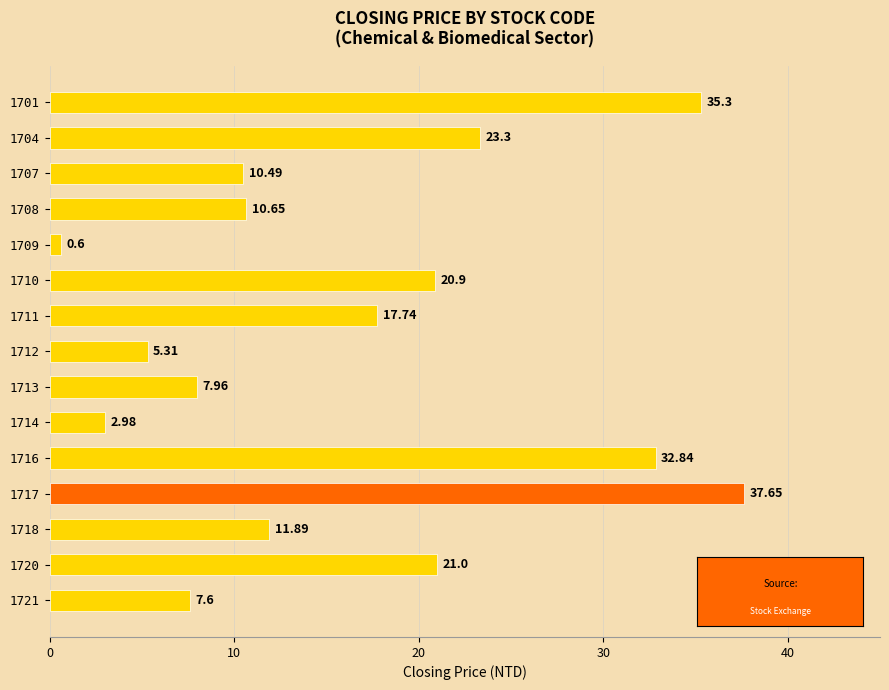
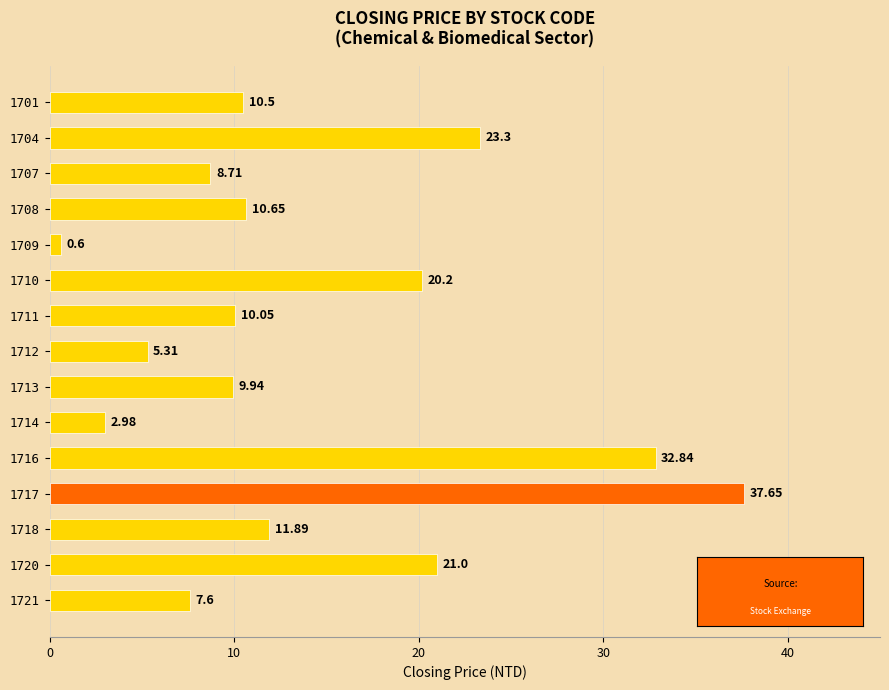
1701: 35.3 -> 10.5
1707: 10.49 -> 8.71
1710: 20.9 -> 20.2
1711: 17.74 -> 10.05
1713: 7.96 -> 9.94
